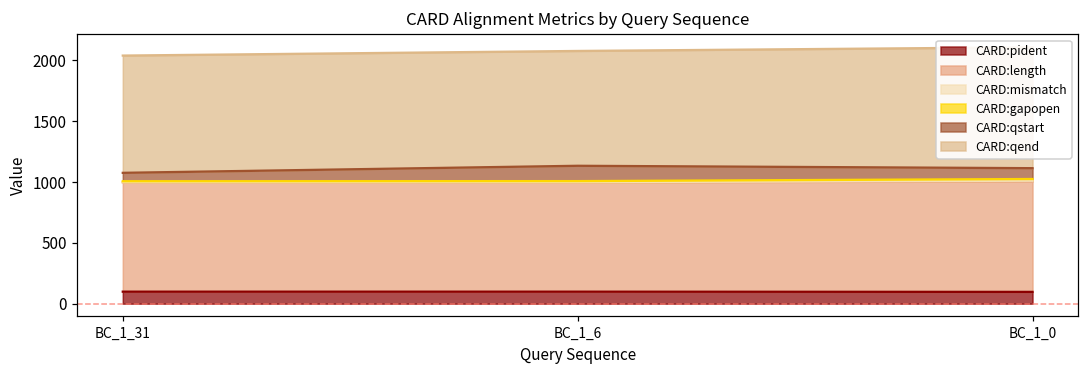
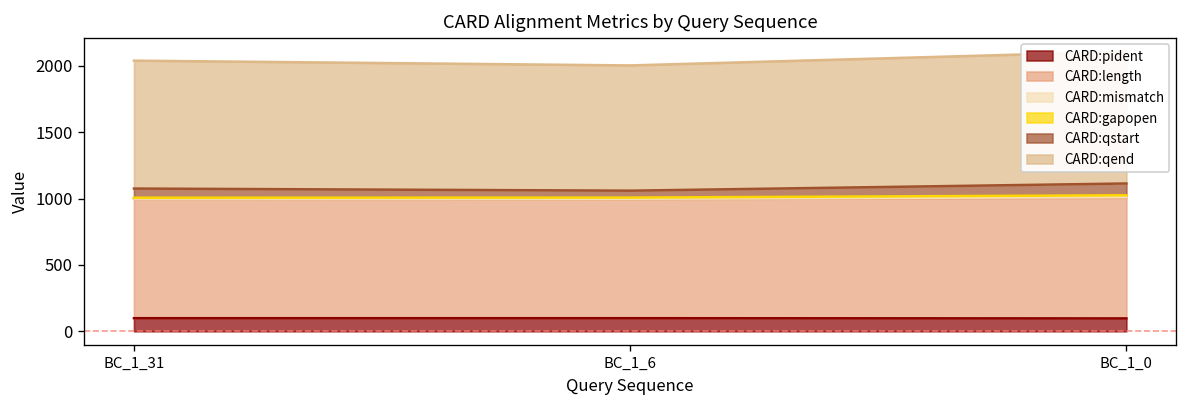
CARD:qstart, BC_1_6: 130 -> 50
